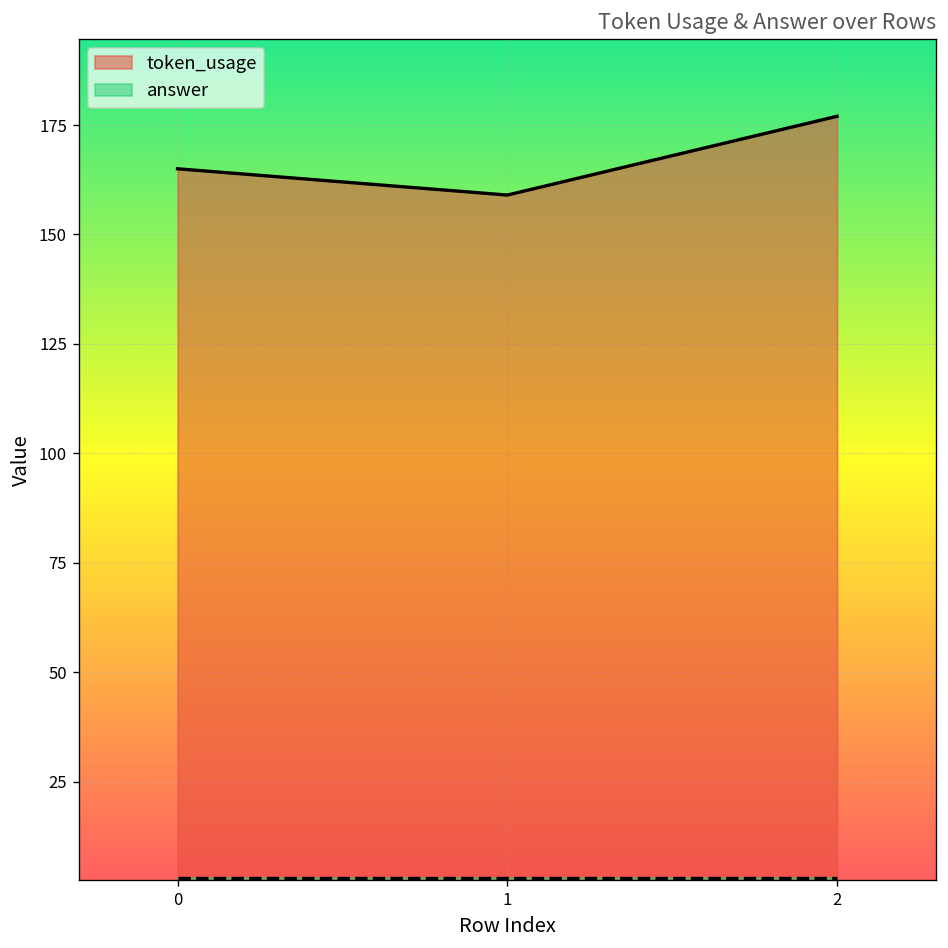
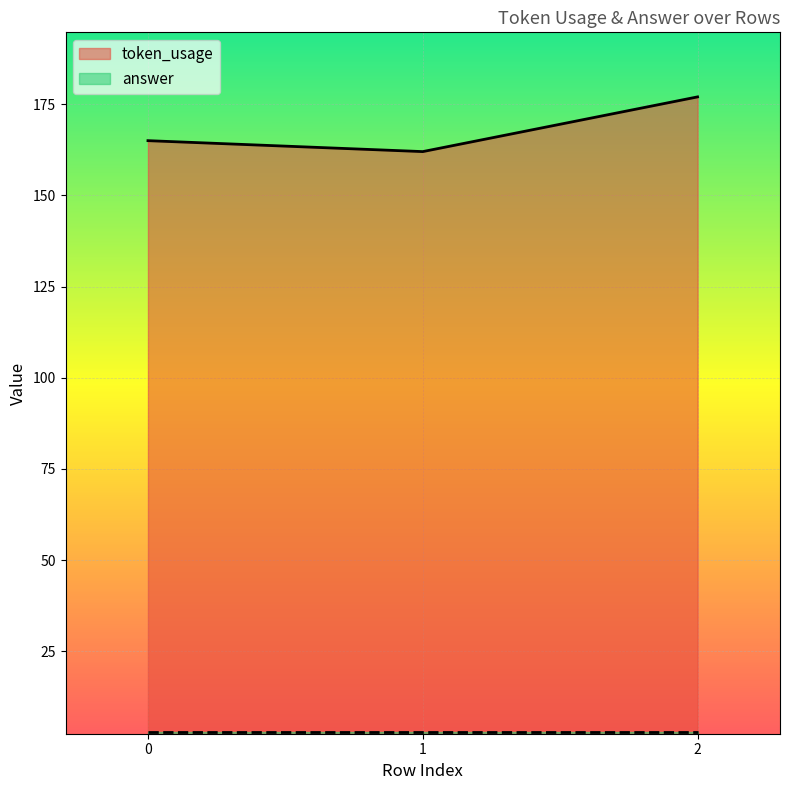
token_usage, 1: 159 -> 162
